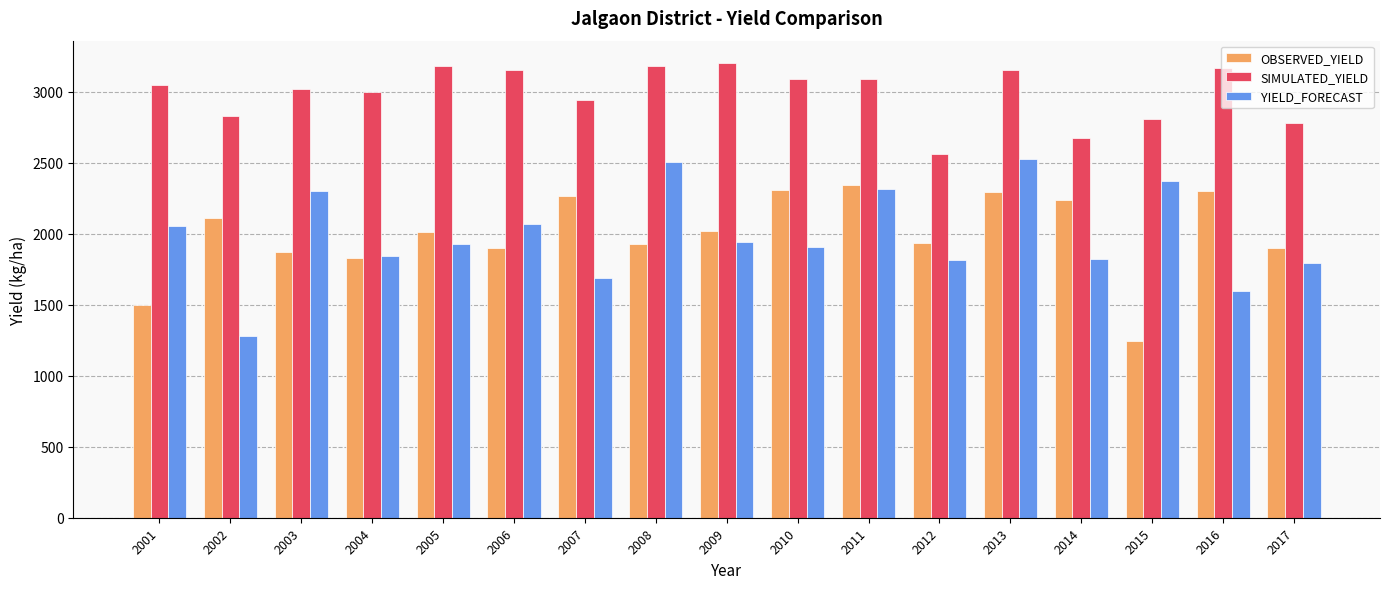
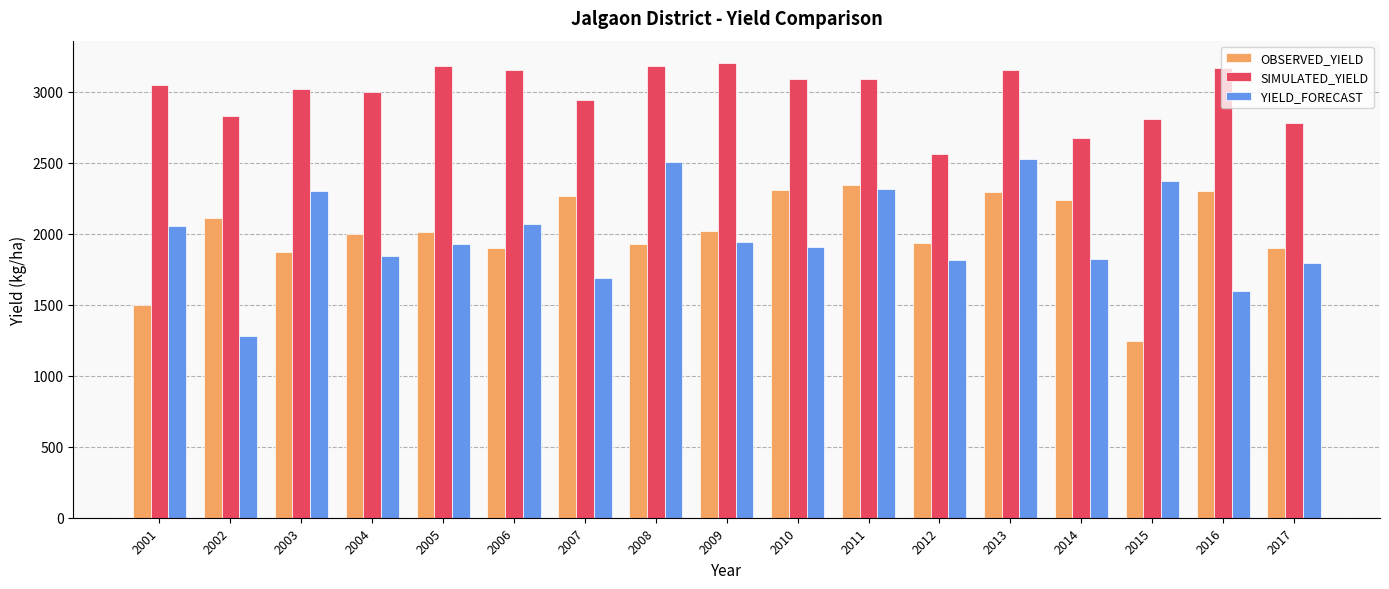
OBSERVED_YIELD, 2004: 1830 -> 2000
